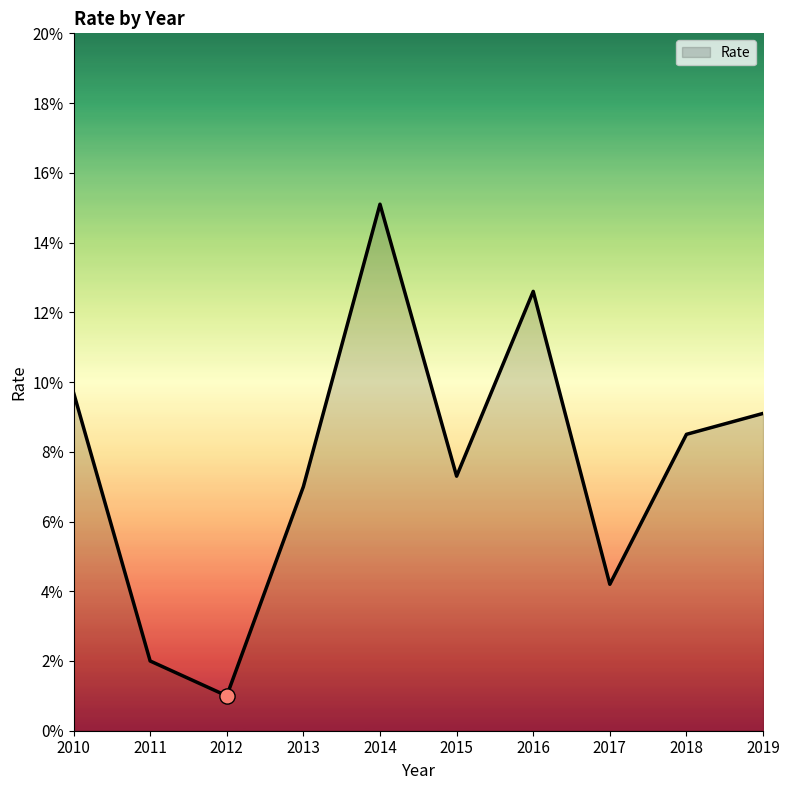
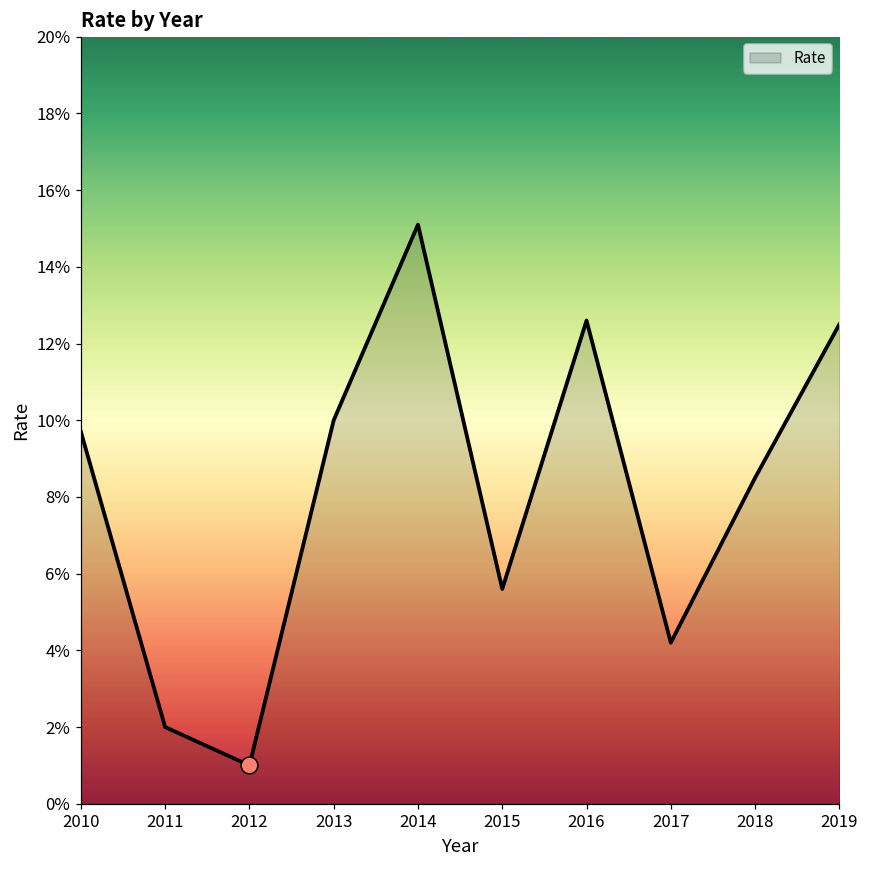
Rate, 2013: 7.0% -> 10.0%
Rate, 2015: 7.3% -> 5.6%
Rate, 2019: 9.1% -> 12.5%
